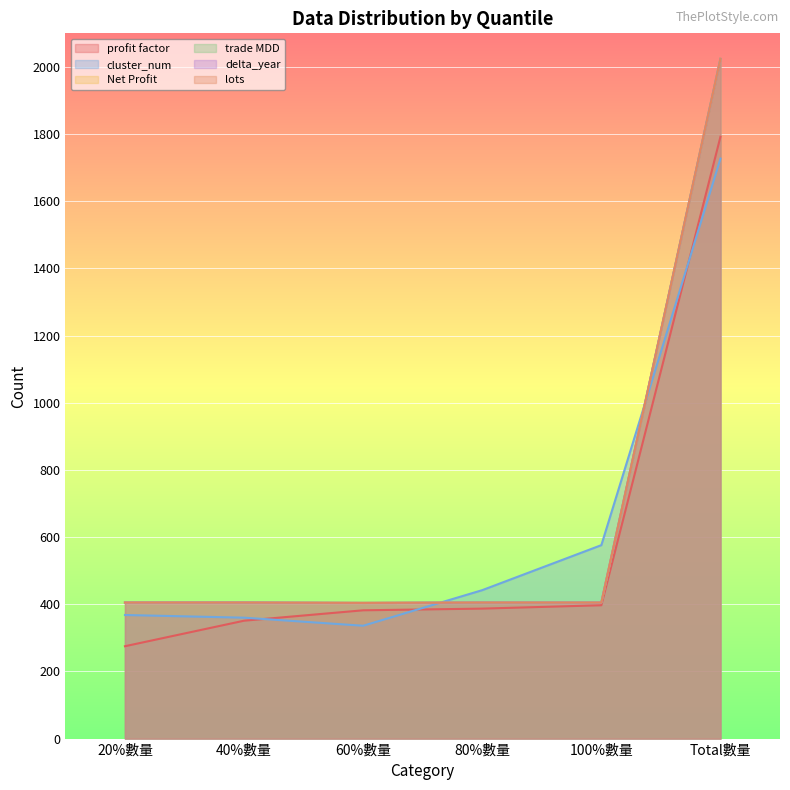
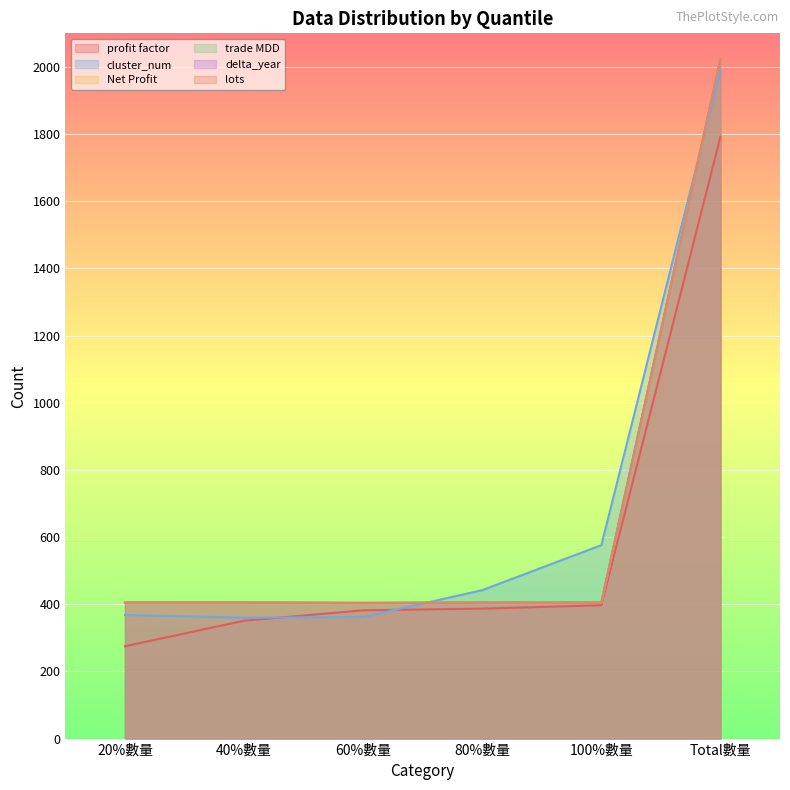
cluster_num, 60%數量: 340 -> 360
cluster_num, Total數量: 1730 -> 1990
